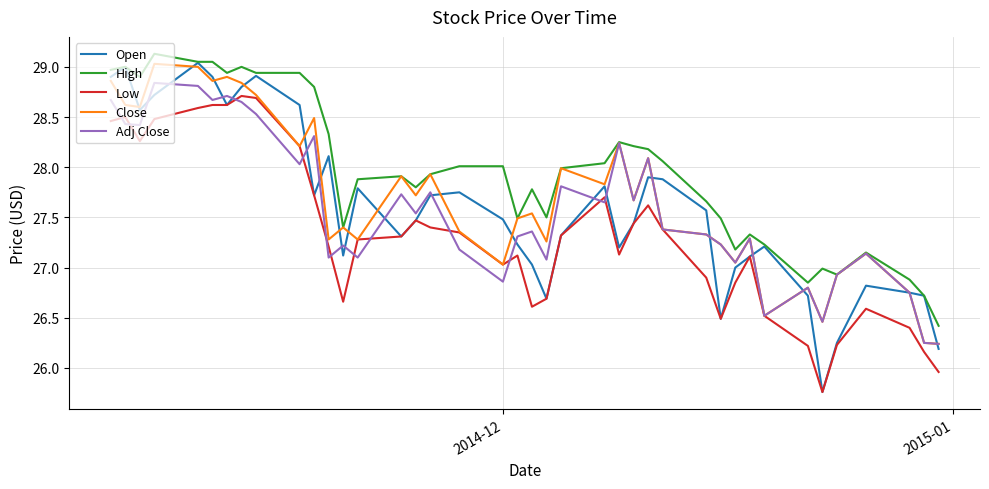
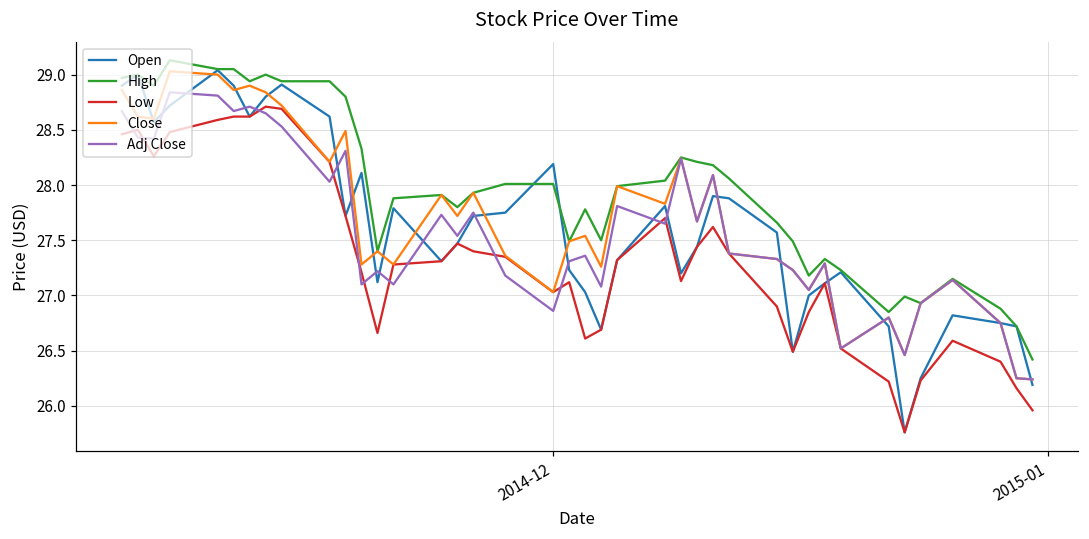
Open, 2014-12: 27.48 -> 28.19
